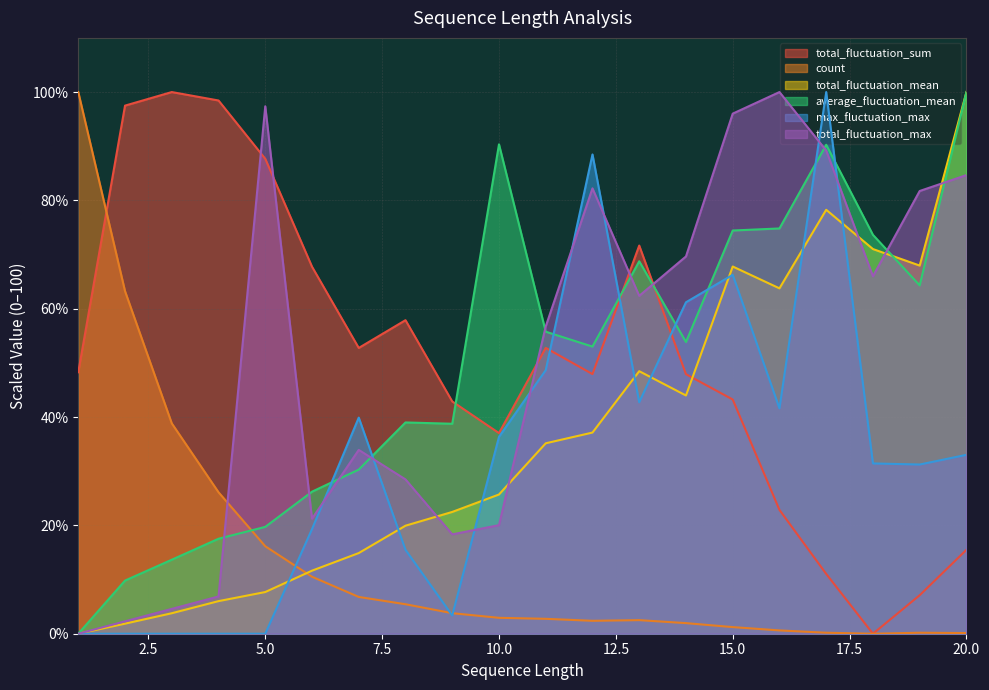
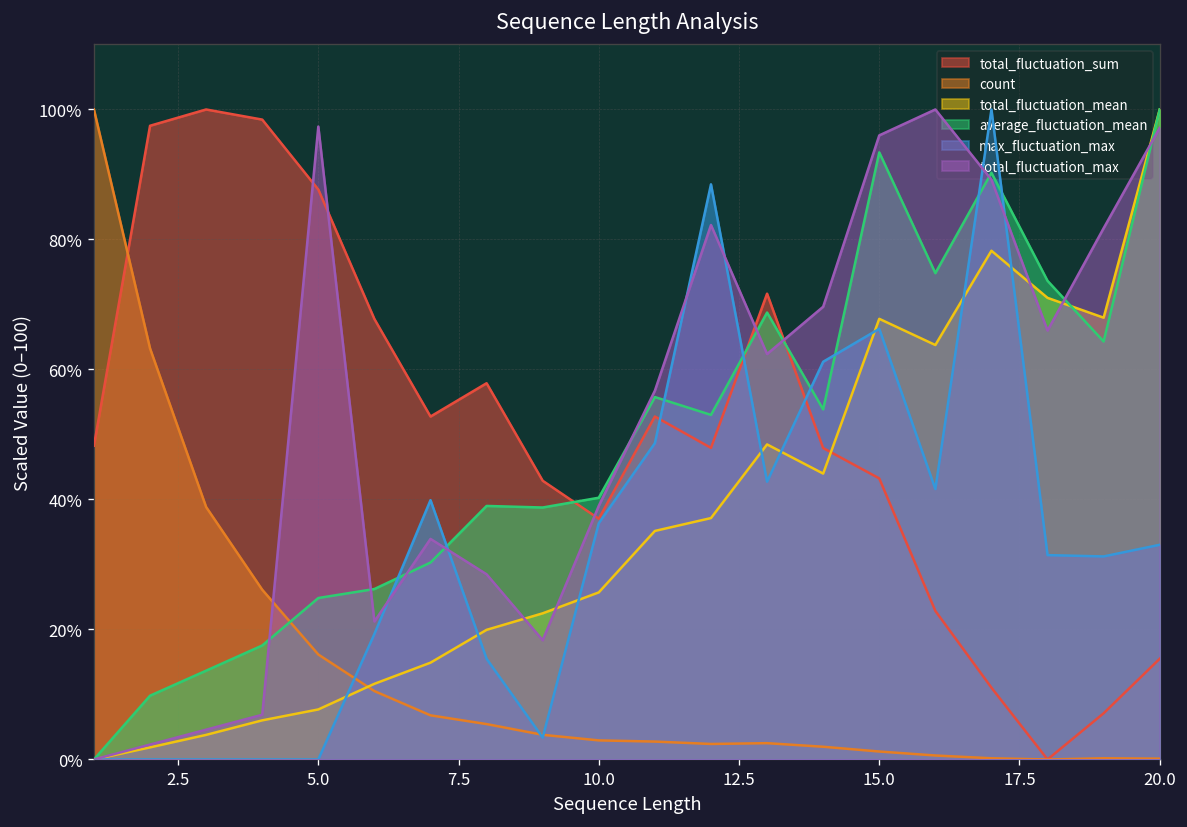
average_fluctuation_mean, 5.0: 20% -> 25%
average_fluctuation_mean, 10.0: 90% -> 40%
total_fluctuation_max, 10.0: 20% -> 39%
average_fluctuation_mean, 15.0: 74% -> 93%
total_fluctuation_max, 20.0: 85% -> 97%
